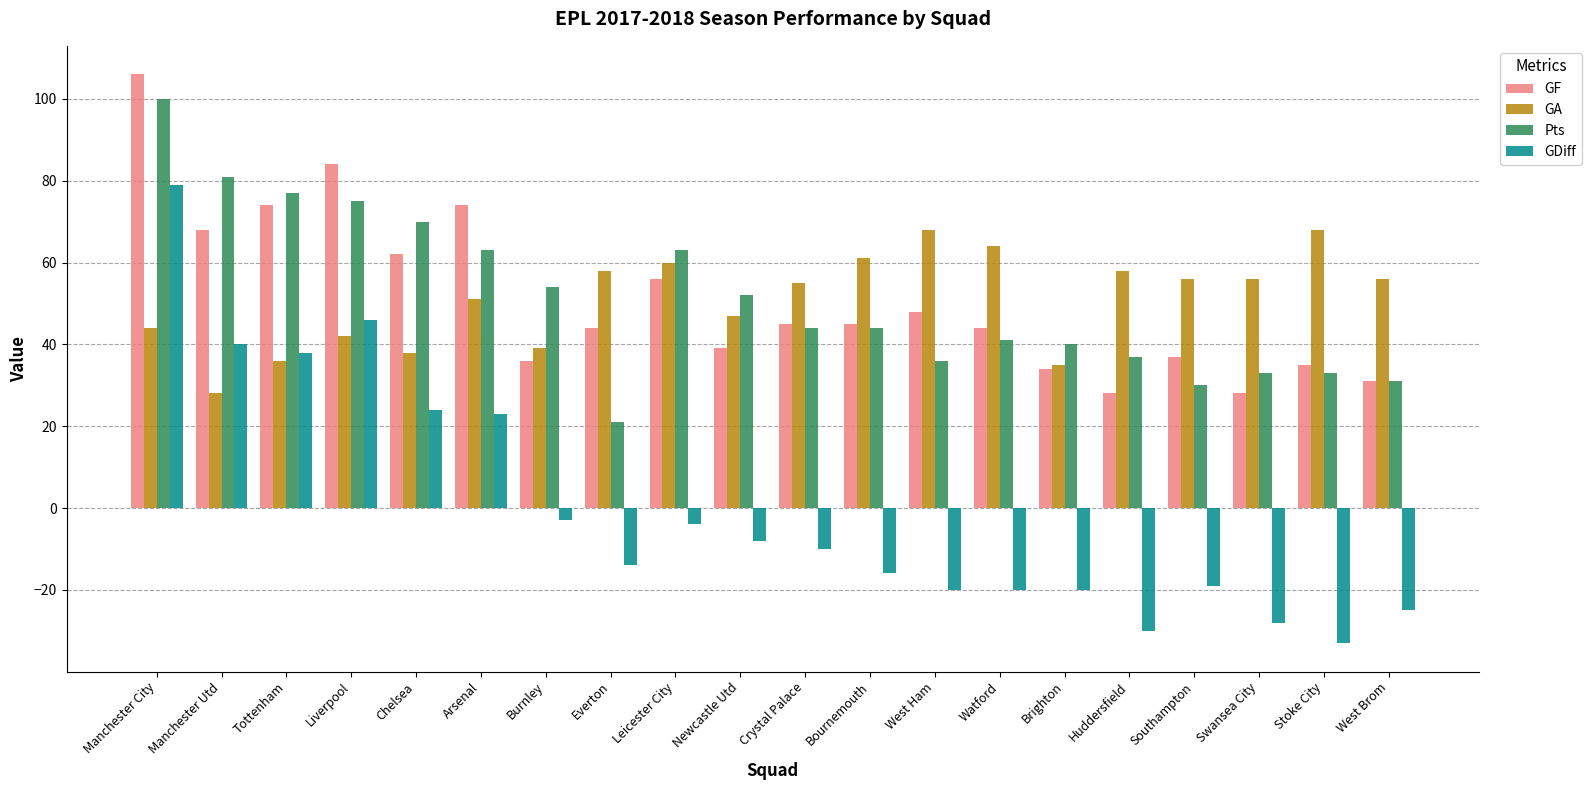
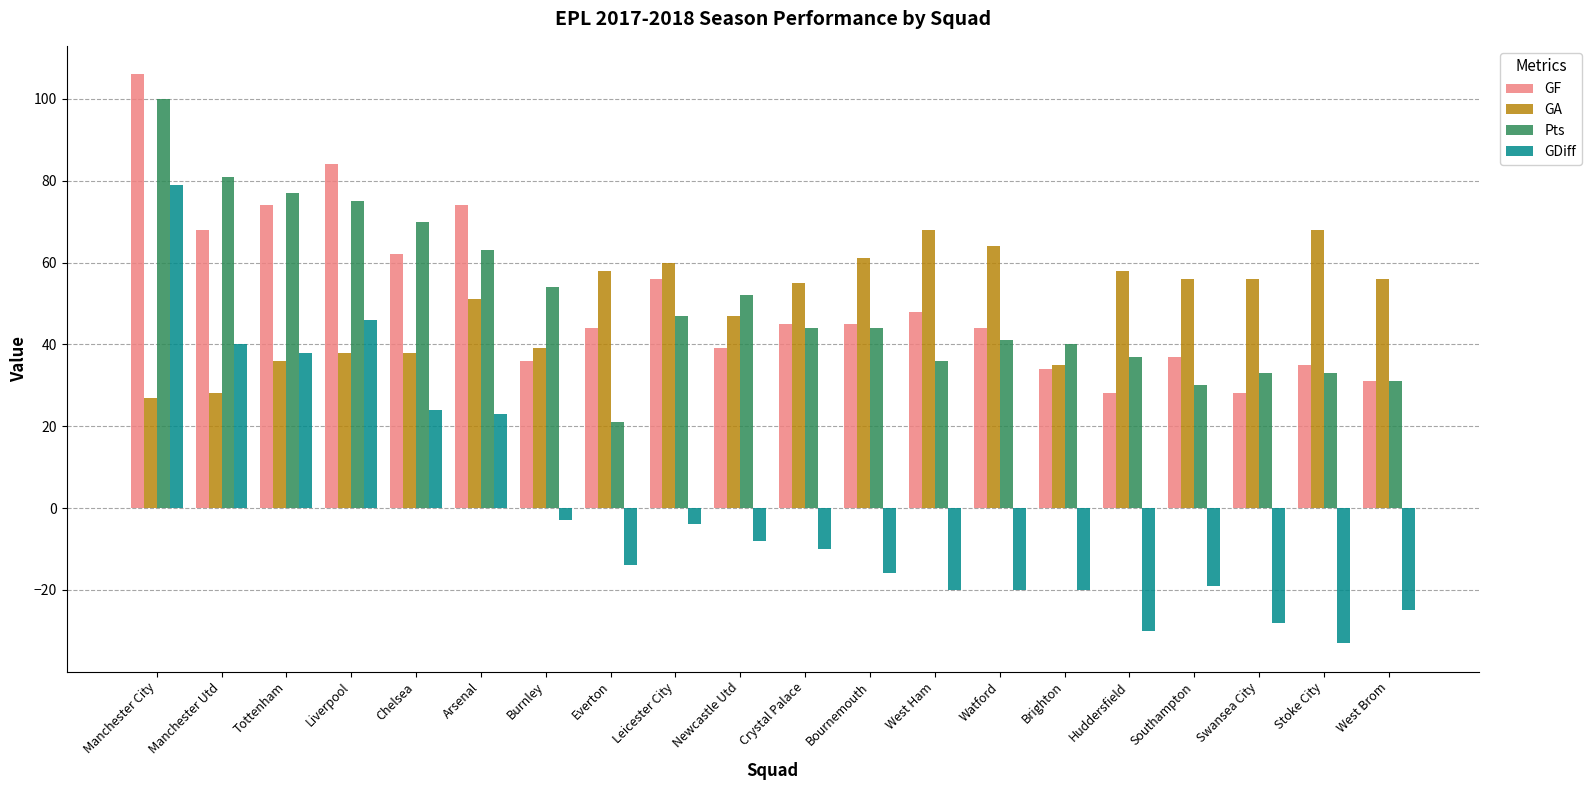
GA, Manchester City: 44 -> 27
GA, Liverpool: 42 -> 38
Pts, Leicester City: 63 -> 47
